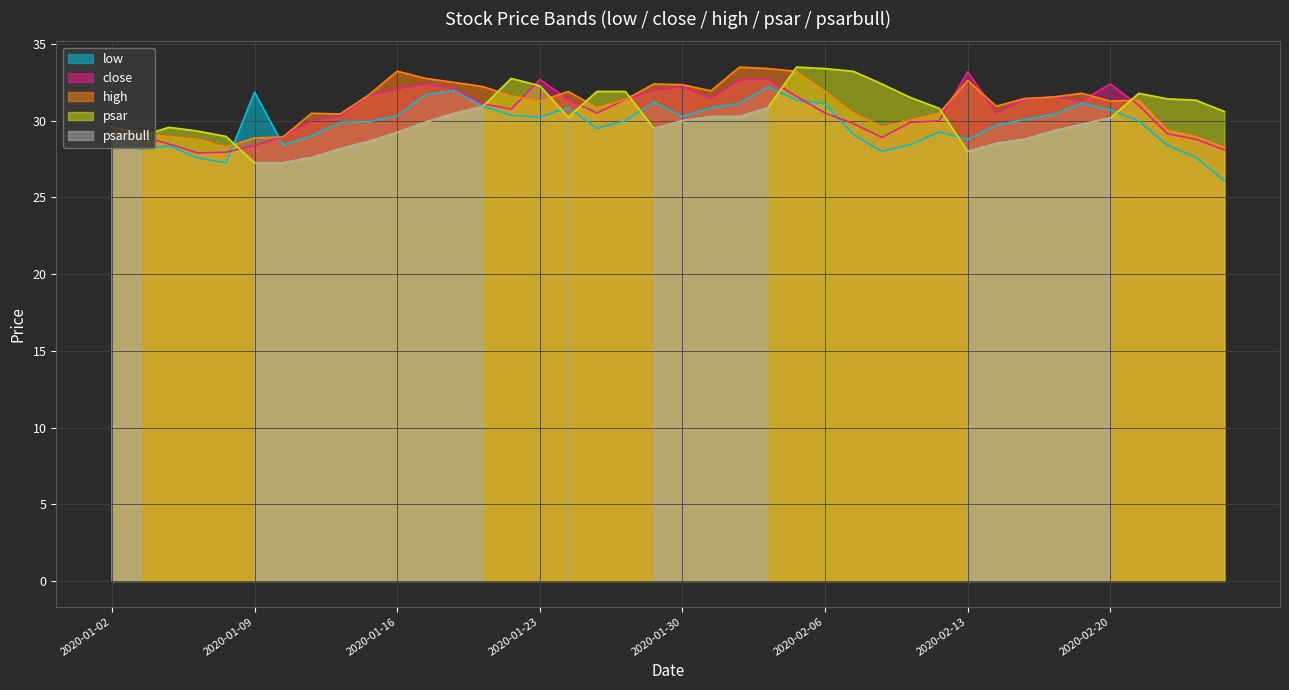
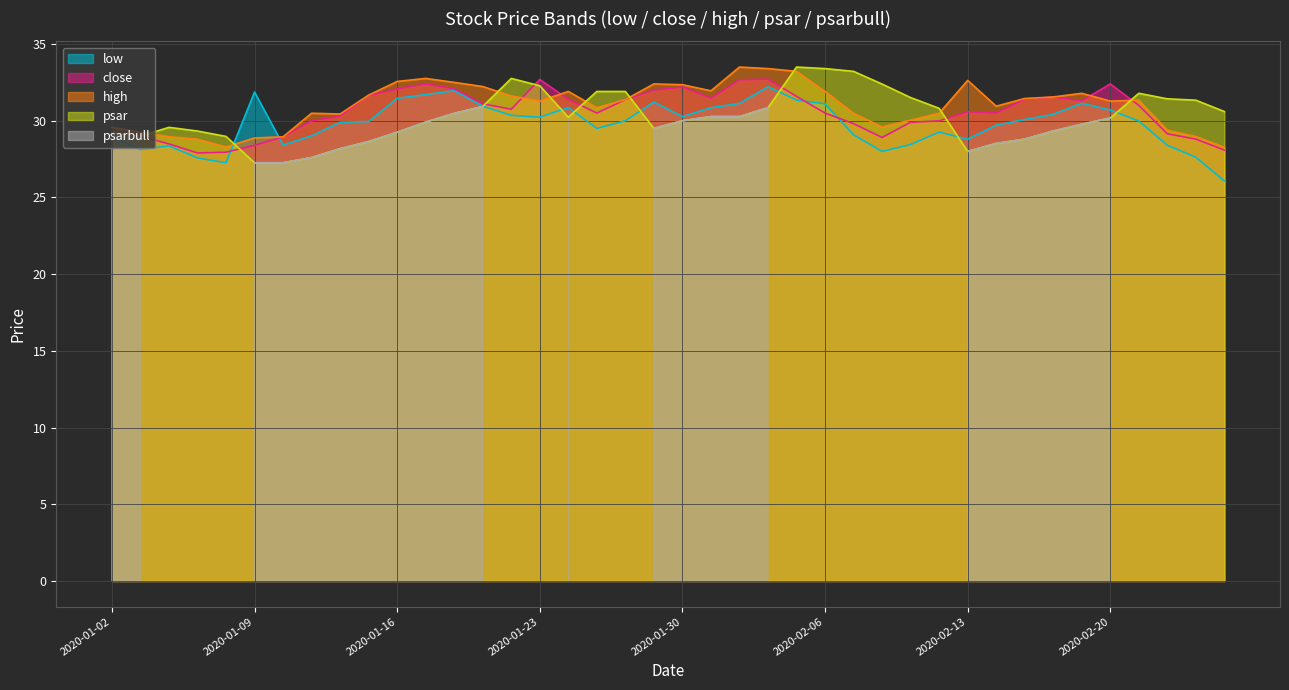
low, 2020-01-16: 30.3 -> 31.5
high, 2020-01-16: 33.2 -> 32.6
close, 2020-02-13: 33.2 -> 30.6
